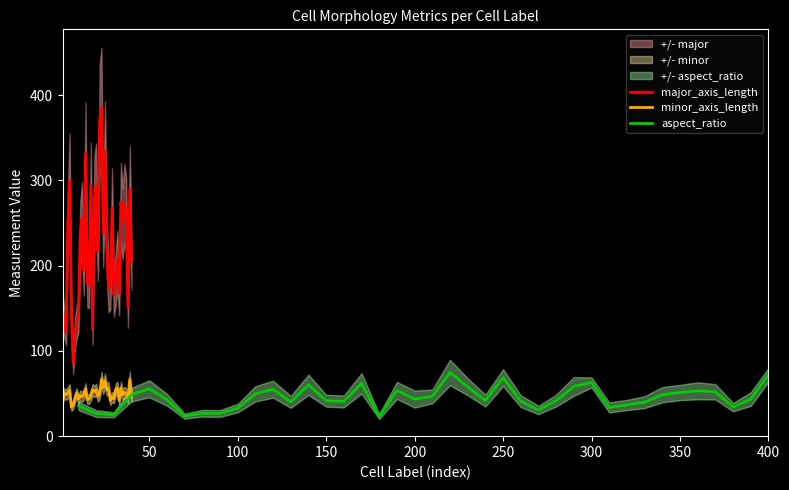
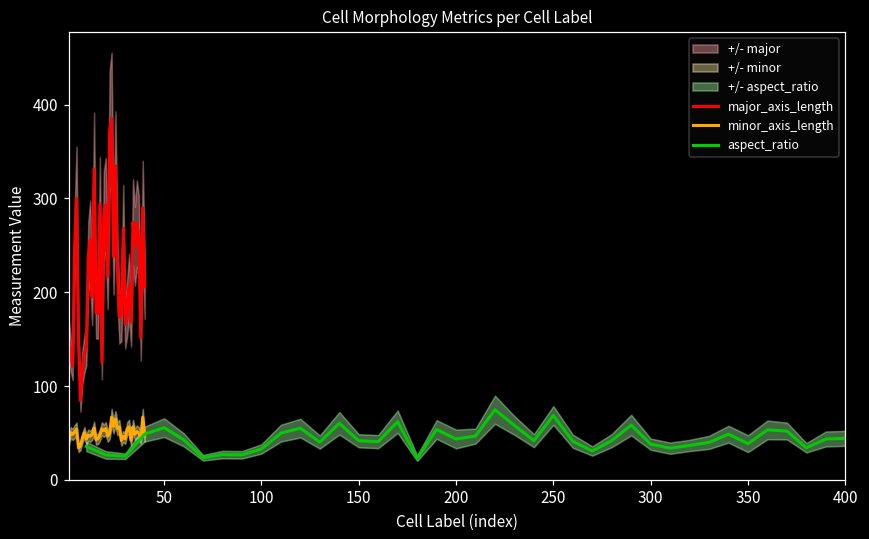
aspect_ratio, 300: 60 -> 40
aspect_ratio, 350: 50 -> 40
aspect_ratio, 400: 70 -> 40
